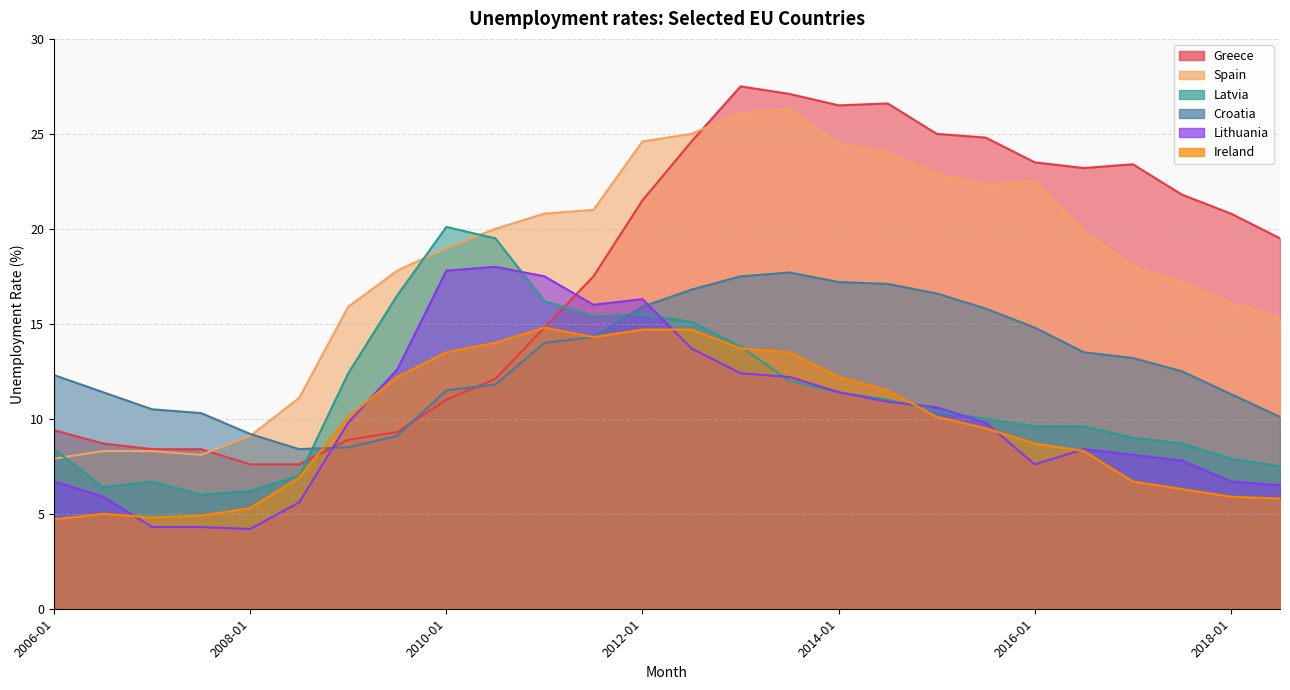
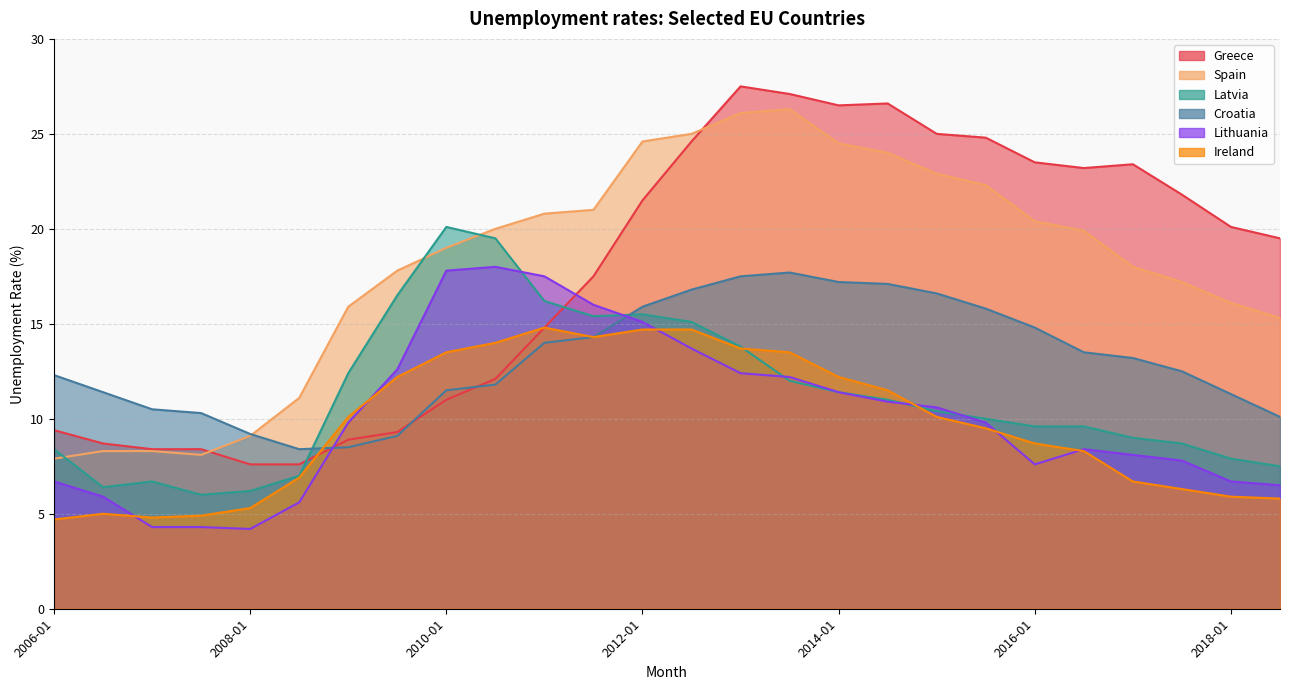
Lithuania, 2012-01: 16.3 -> 15.1
Spain, 2016-01: 22.5 -> 20.4
Greece, 2018-01: 20.8 -> 20.1
